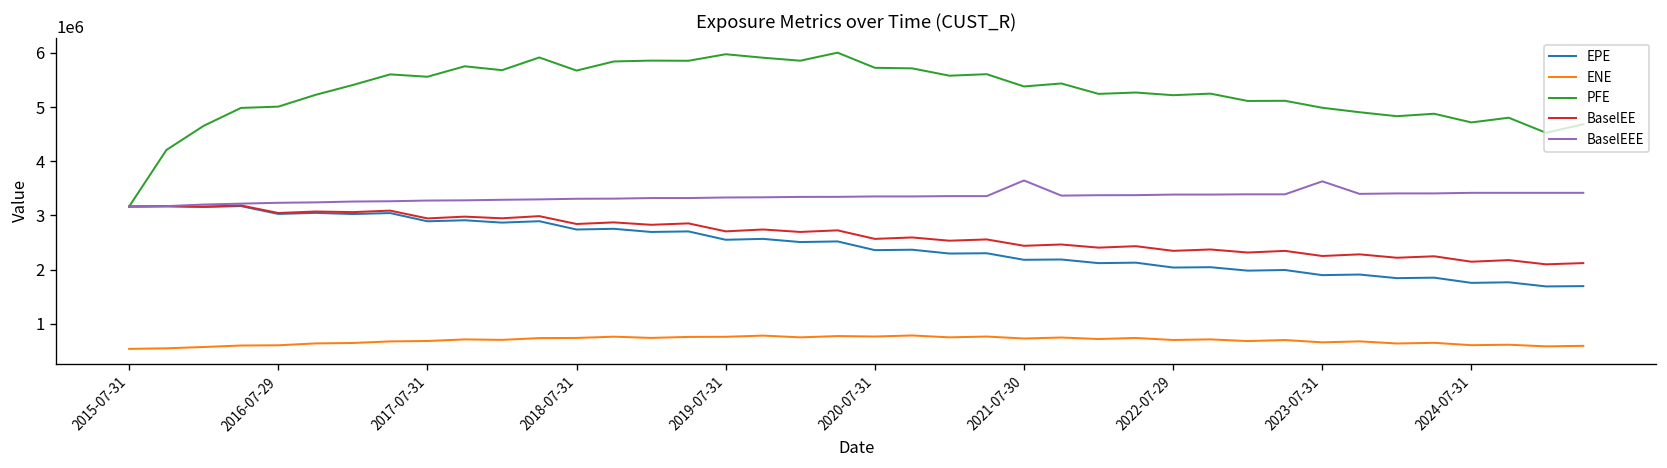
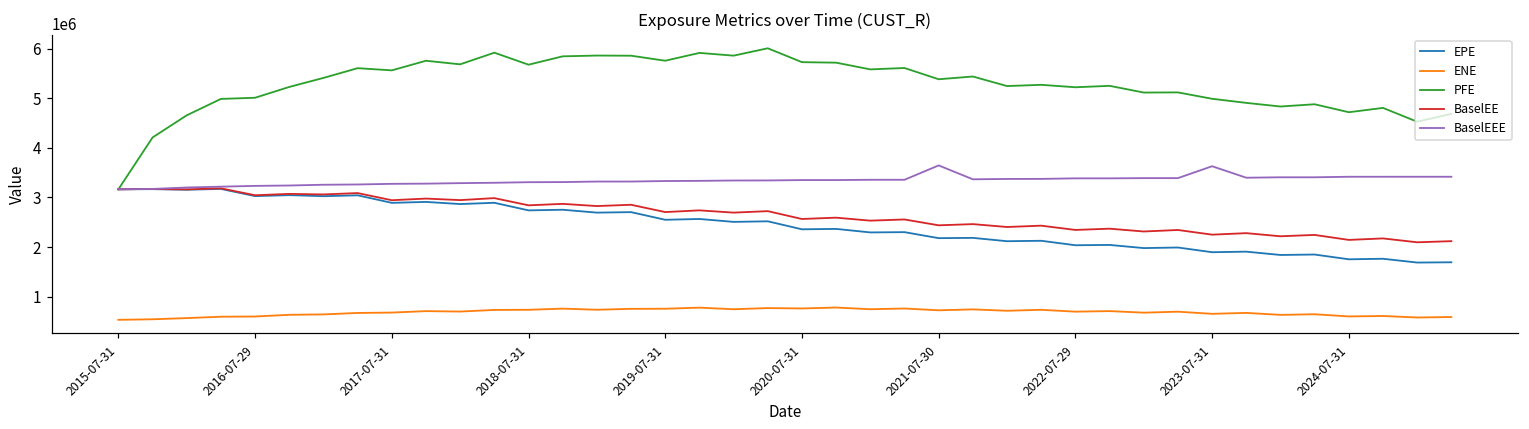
PFE, 2019-07-31: 6000000 -> 5800000
